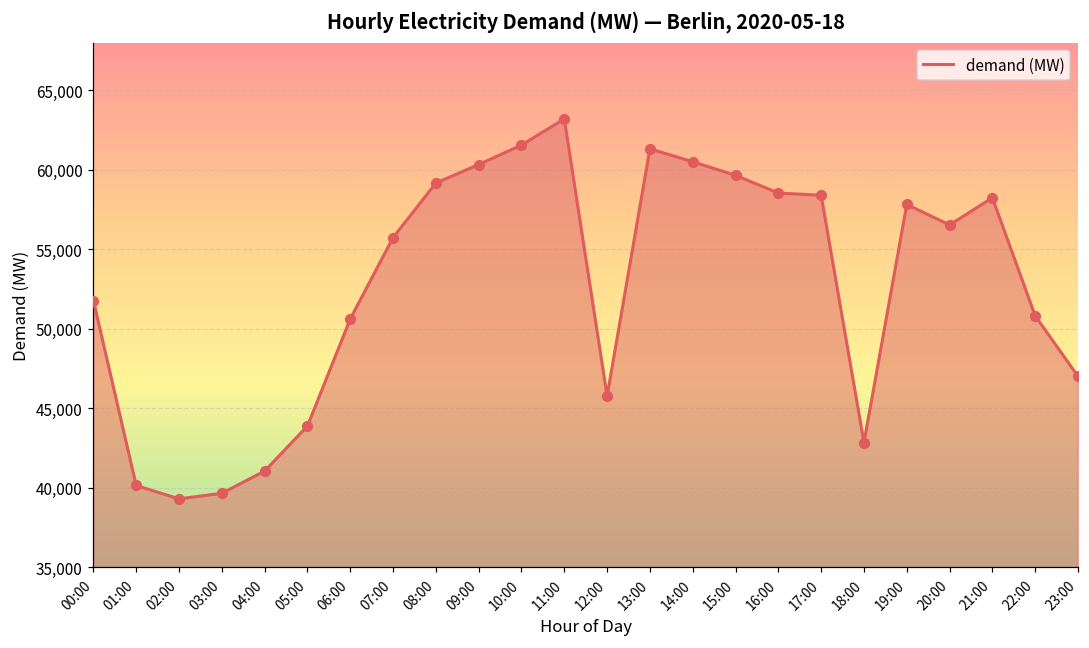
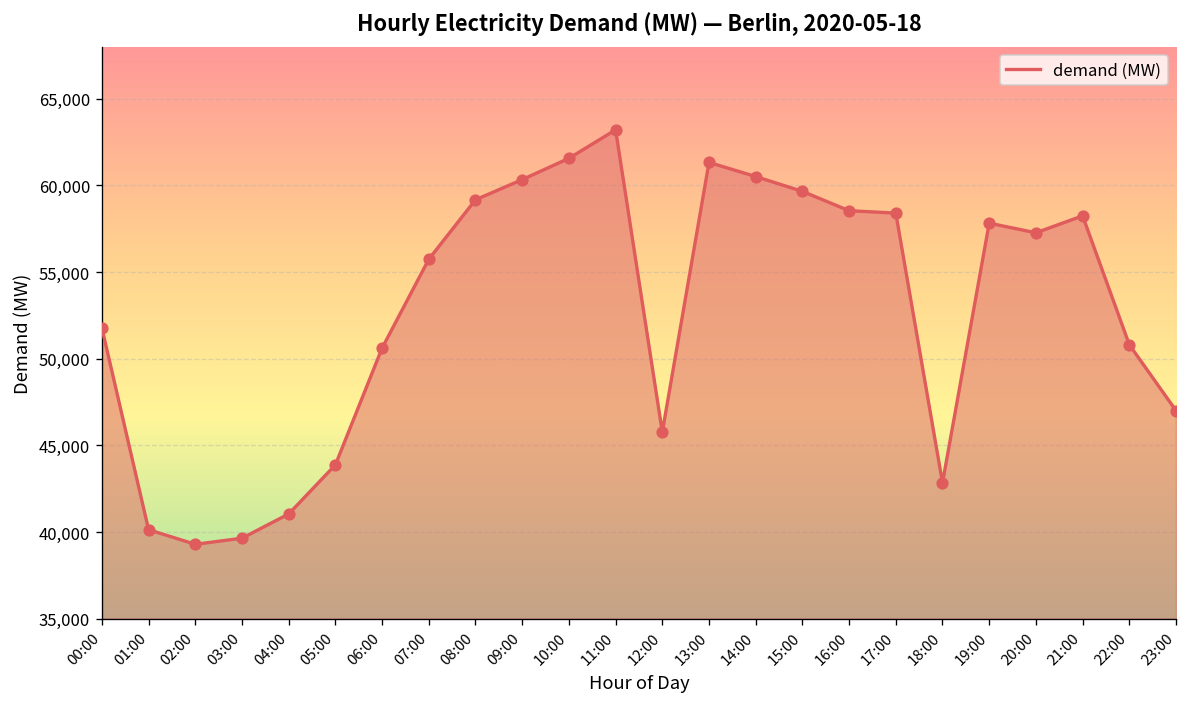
20:00: 56,500 -> 57,300
